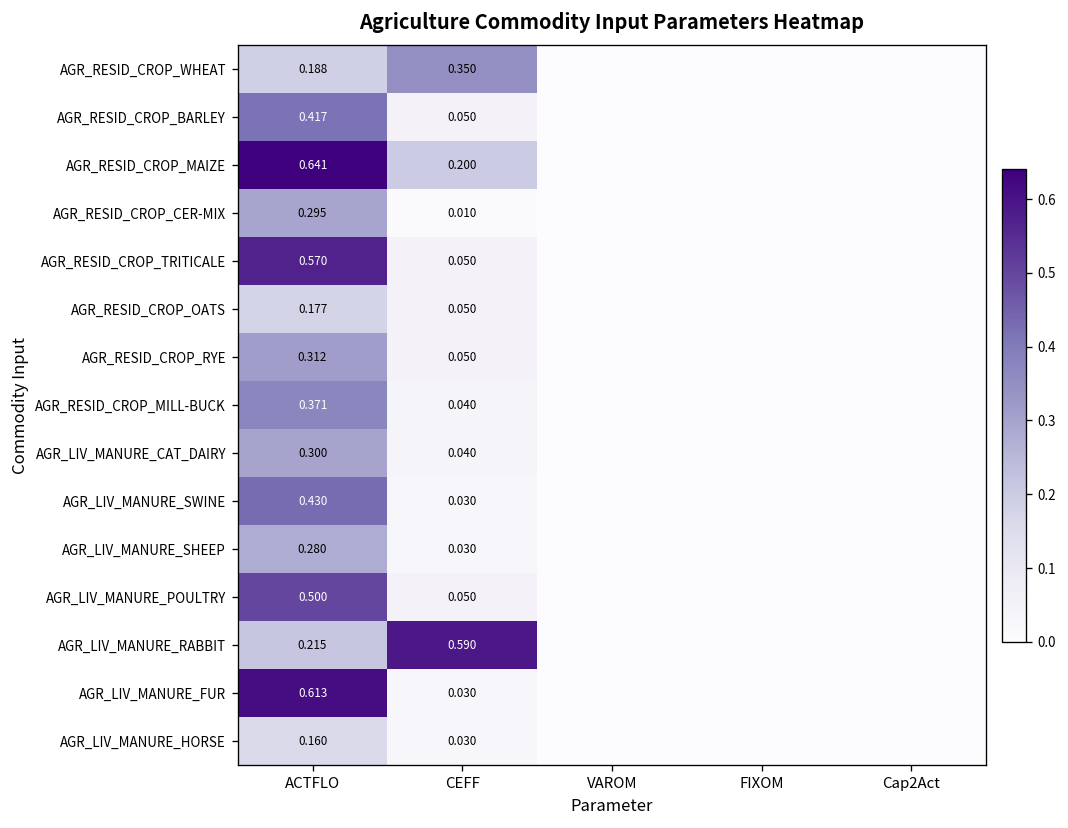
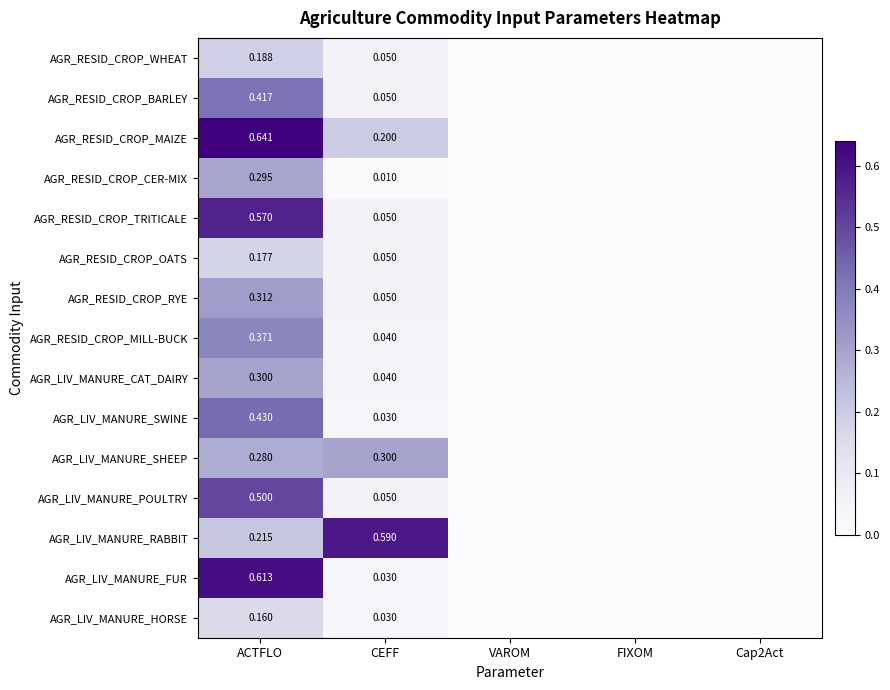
AGR_RESID_CROP_WHEAT, CEFF: 0.350 -> 0.050
AGR_LIV_MANURE_SHEEP, CEFF: 0.030 -> 0.300
